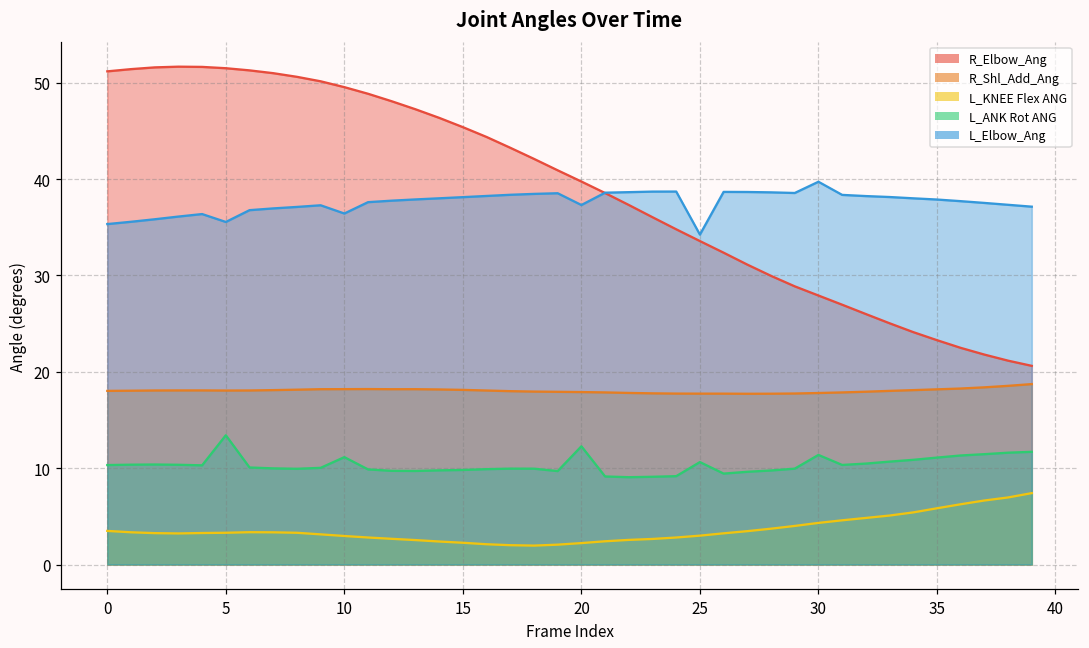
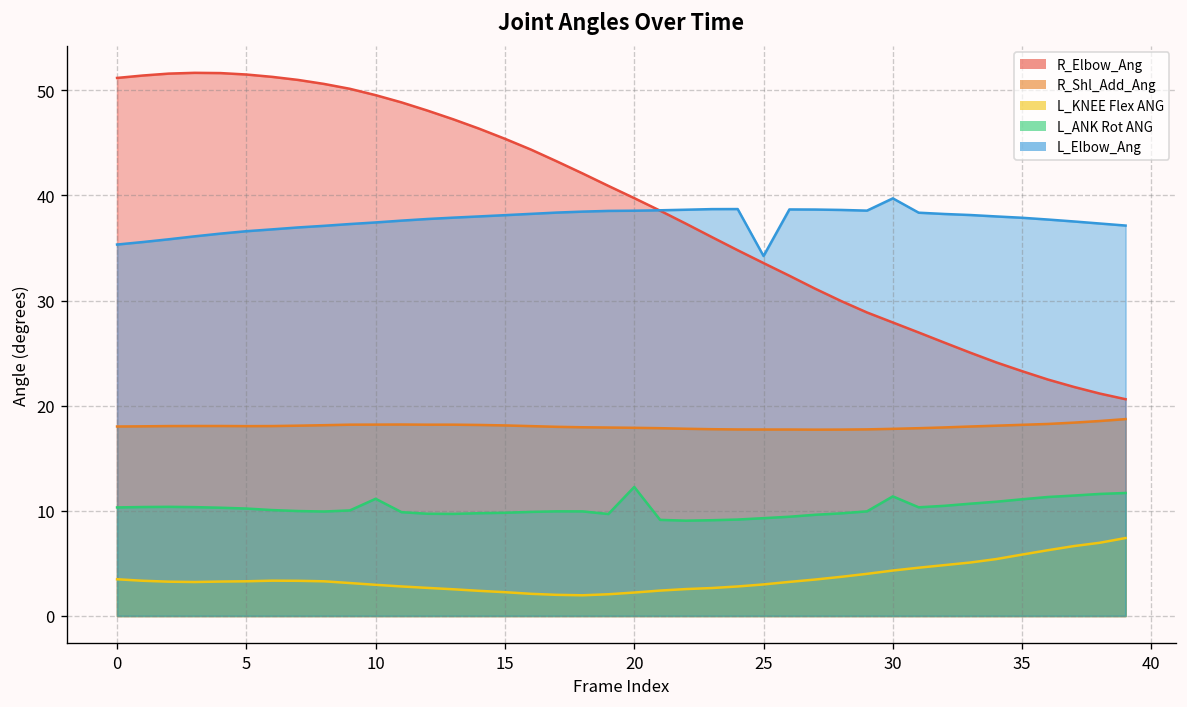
L_ANK Rot ANG, 5: 13 -> 10
L_Elbow_Ang, 5: 36 -> 37
L_Elbow_Ang, 10: 36 -> 37
L_Elbow_Ang, 20: 37 -> 39
L_ANK Rot ANG, 25: 11 -> 9
